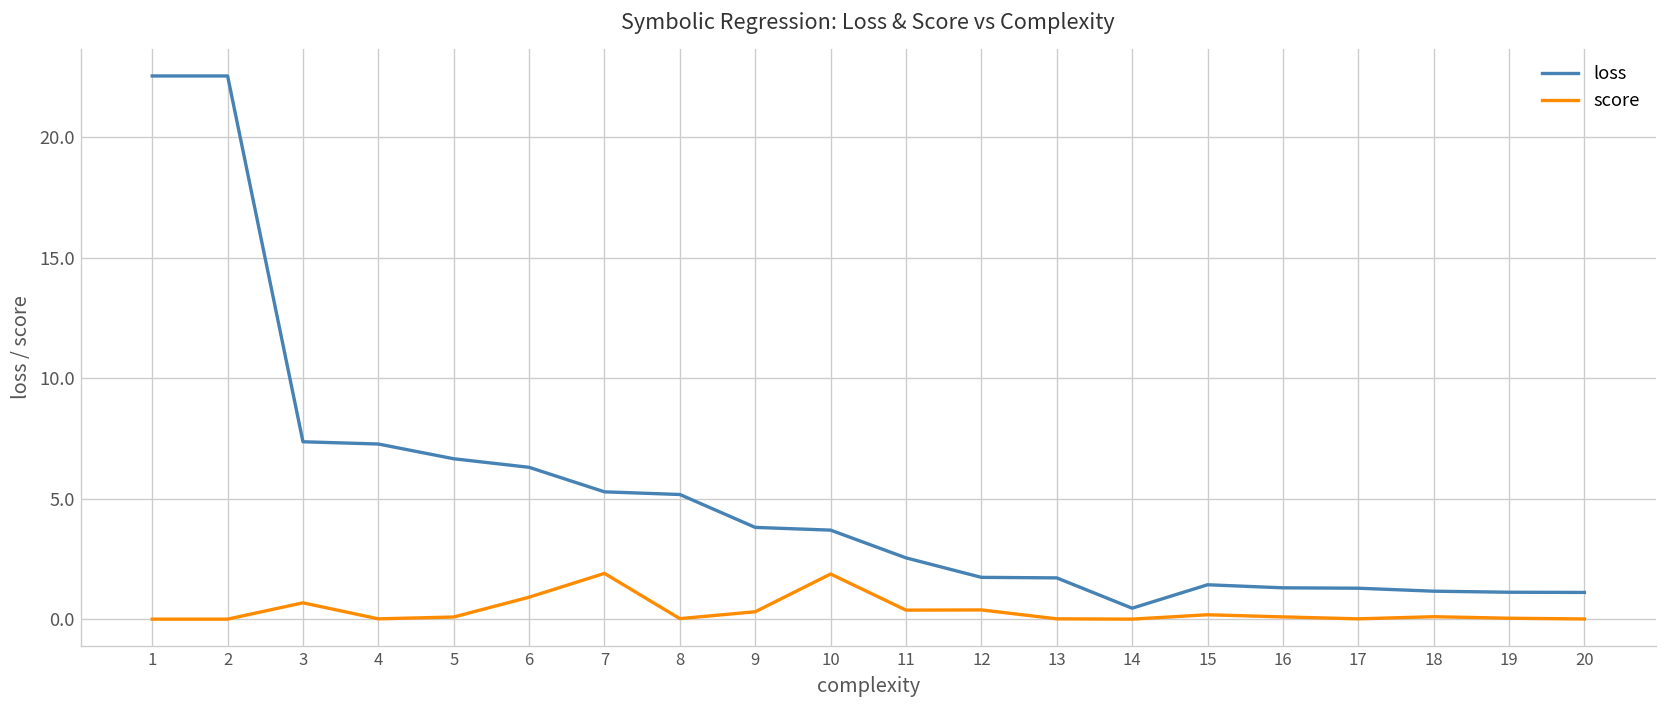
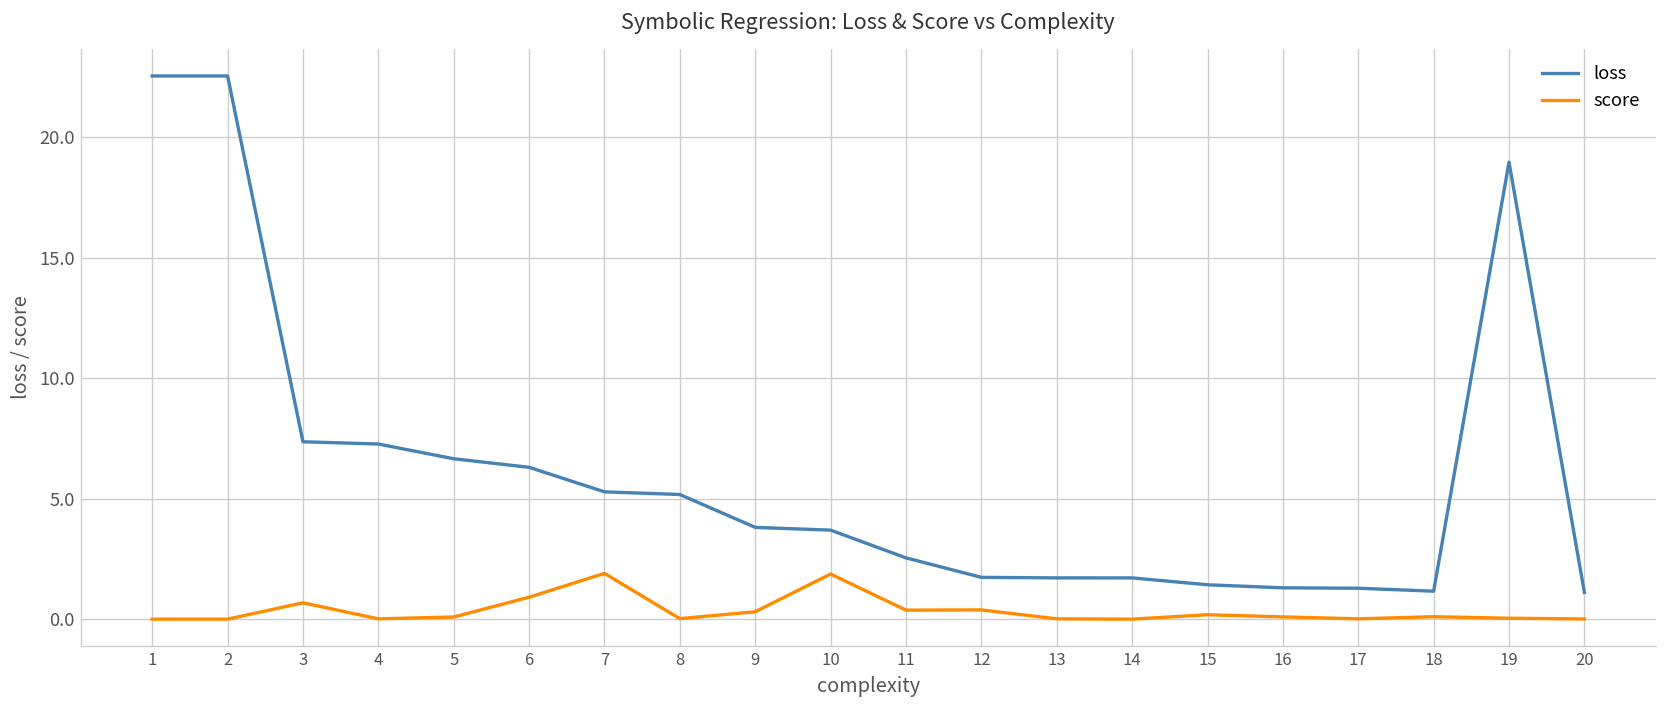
loss, 14: 0.5 -> 1.7
loss, 19: 1.1 -> 19.0
